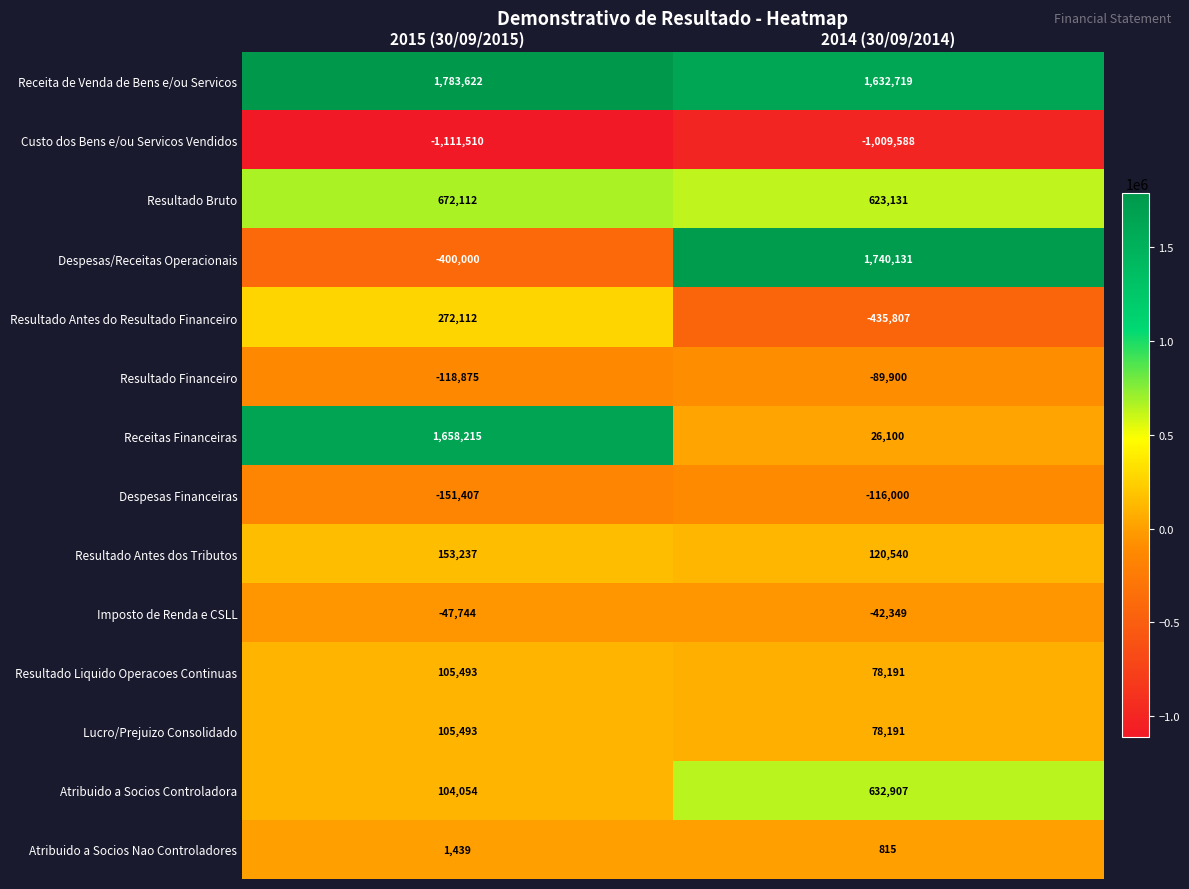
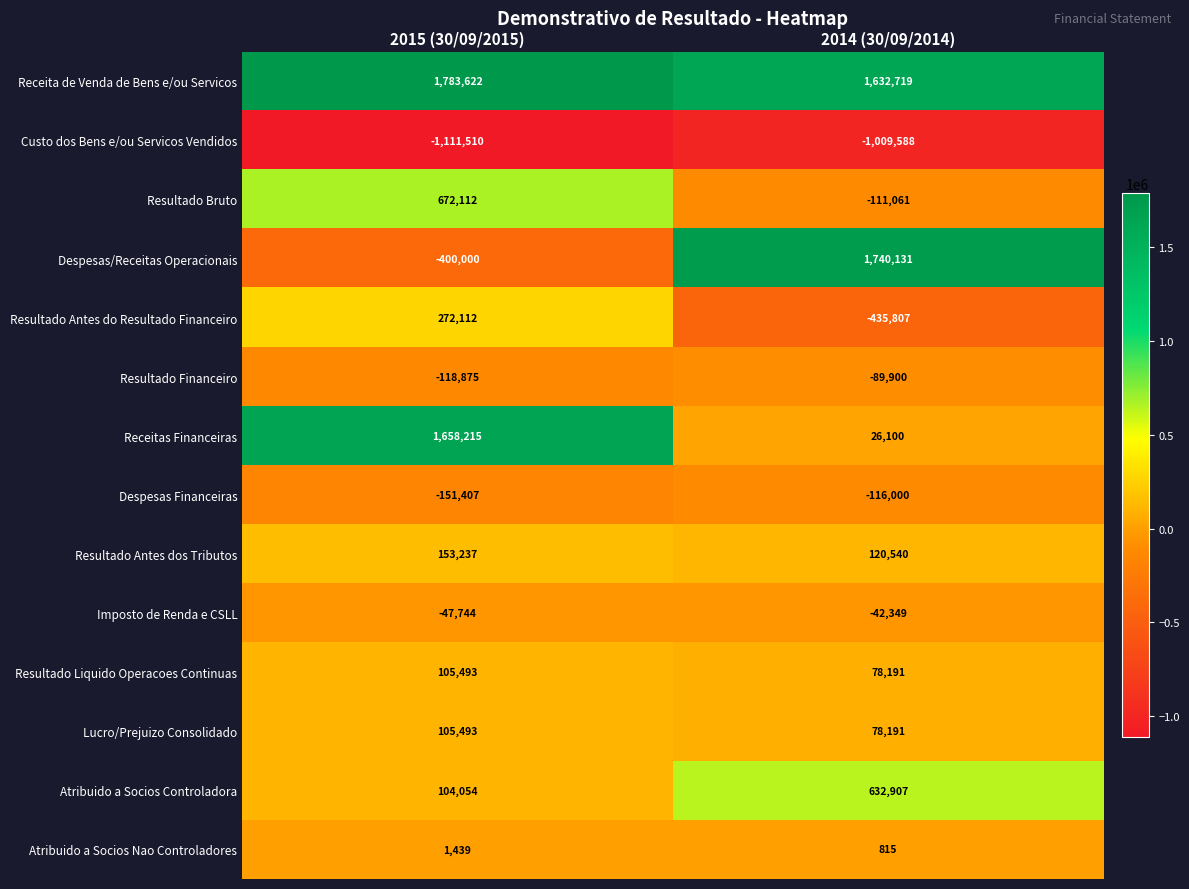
Resultado Bruto, 2014 (30/09/2014): 623,131 -> -111,061
